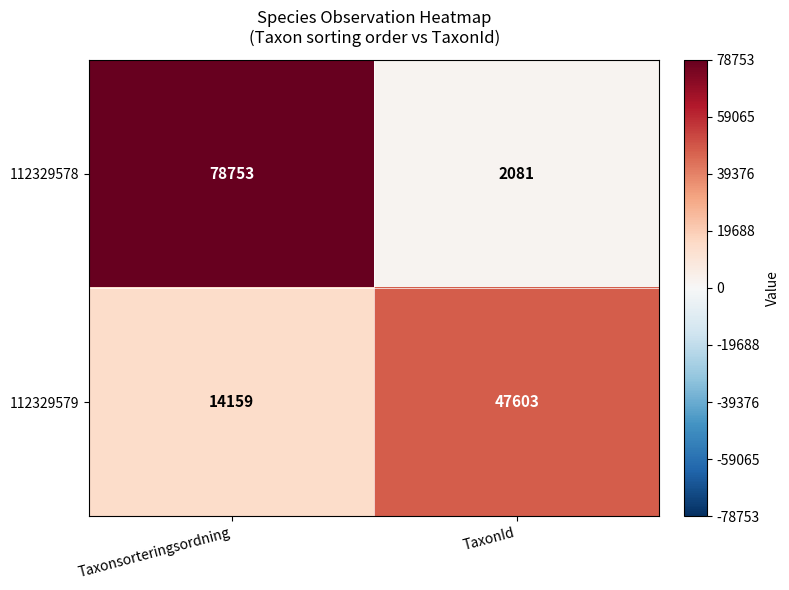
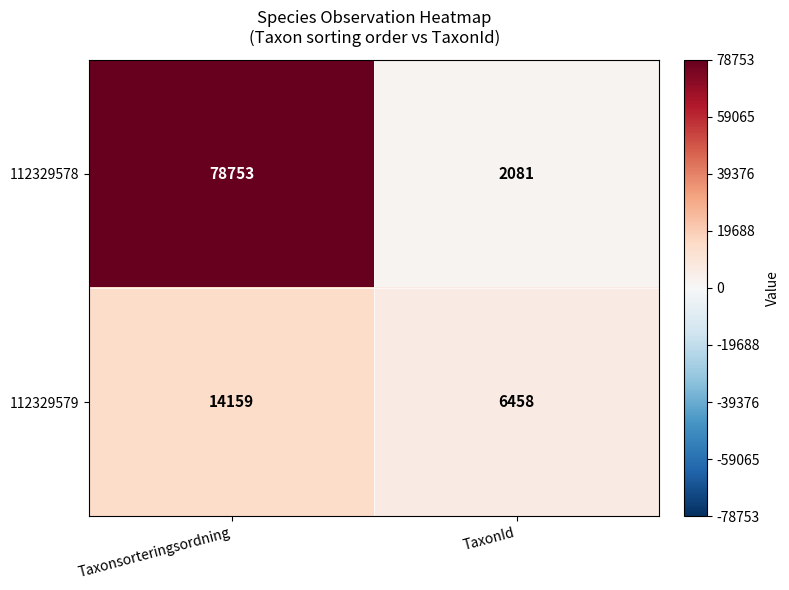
112329579, TaxonId: 47603 -> 6458
